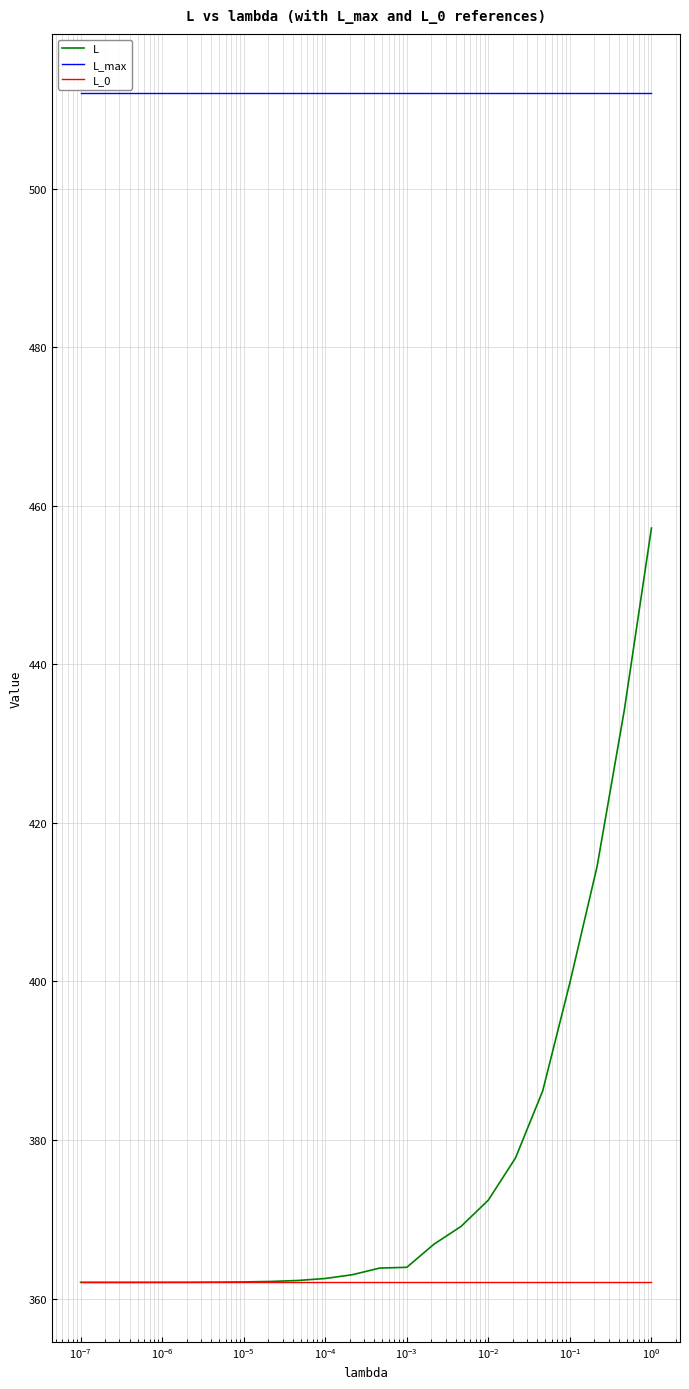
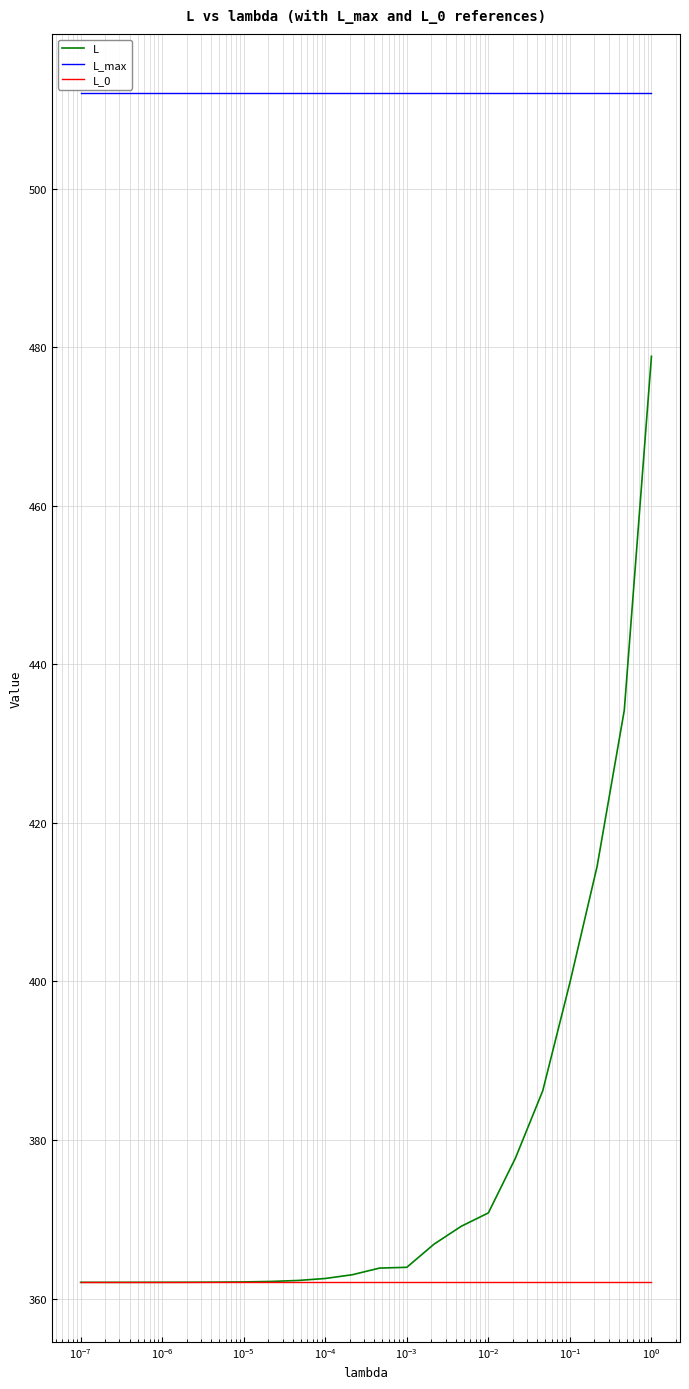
L, 10^-2: 372 -> 371
L, 10^0: 457 -> 479
